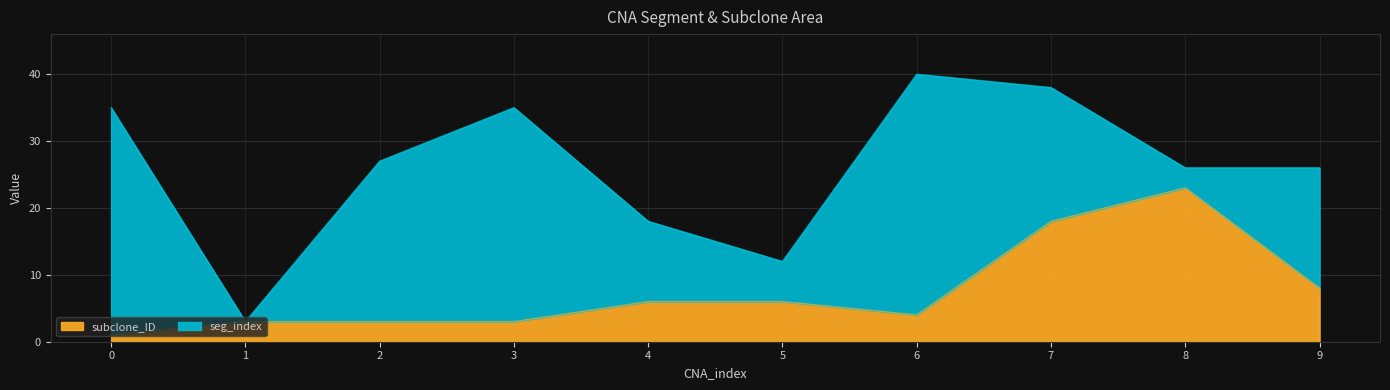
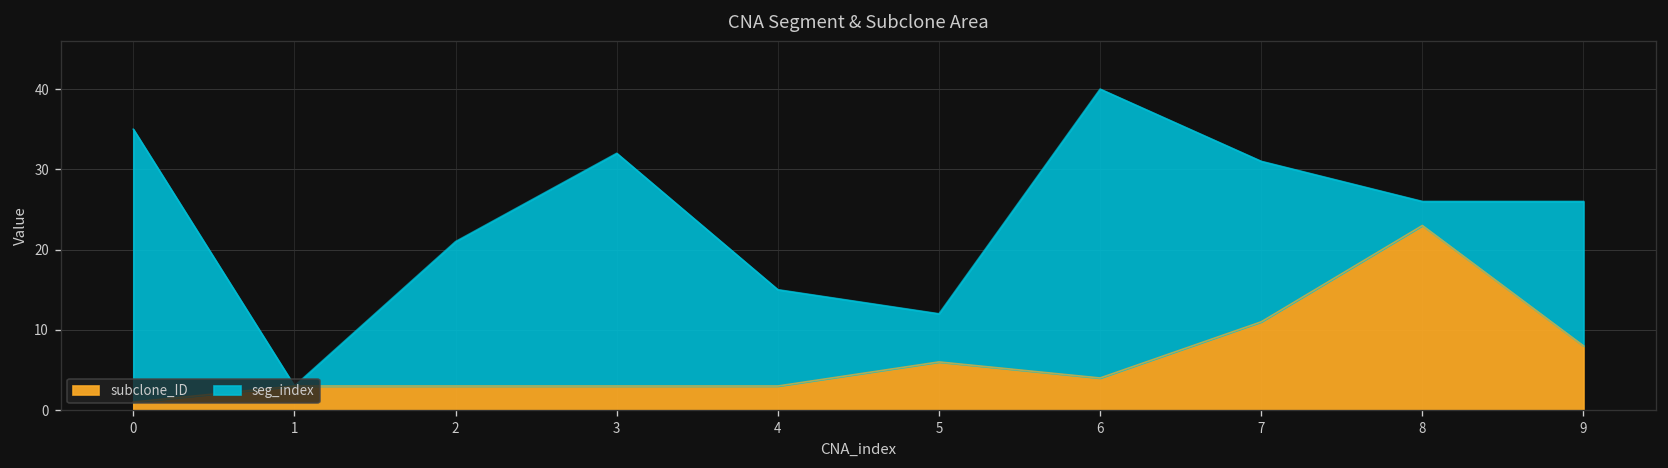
seg_index, 2: 24 -> 18
seg_index, 3: 32 -> 29
subclone_ID, 4: 6 -> 3
subclone_ID, 7: 18 -> 11
